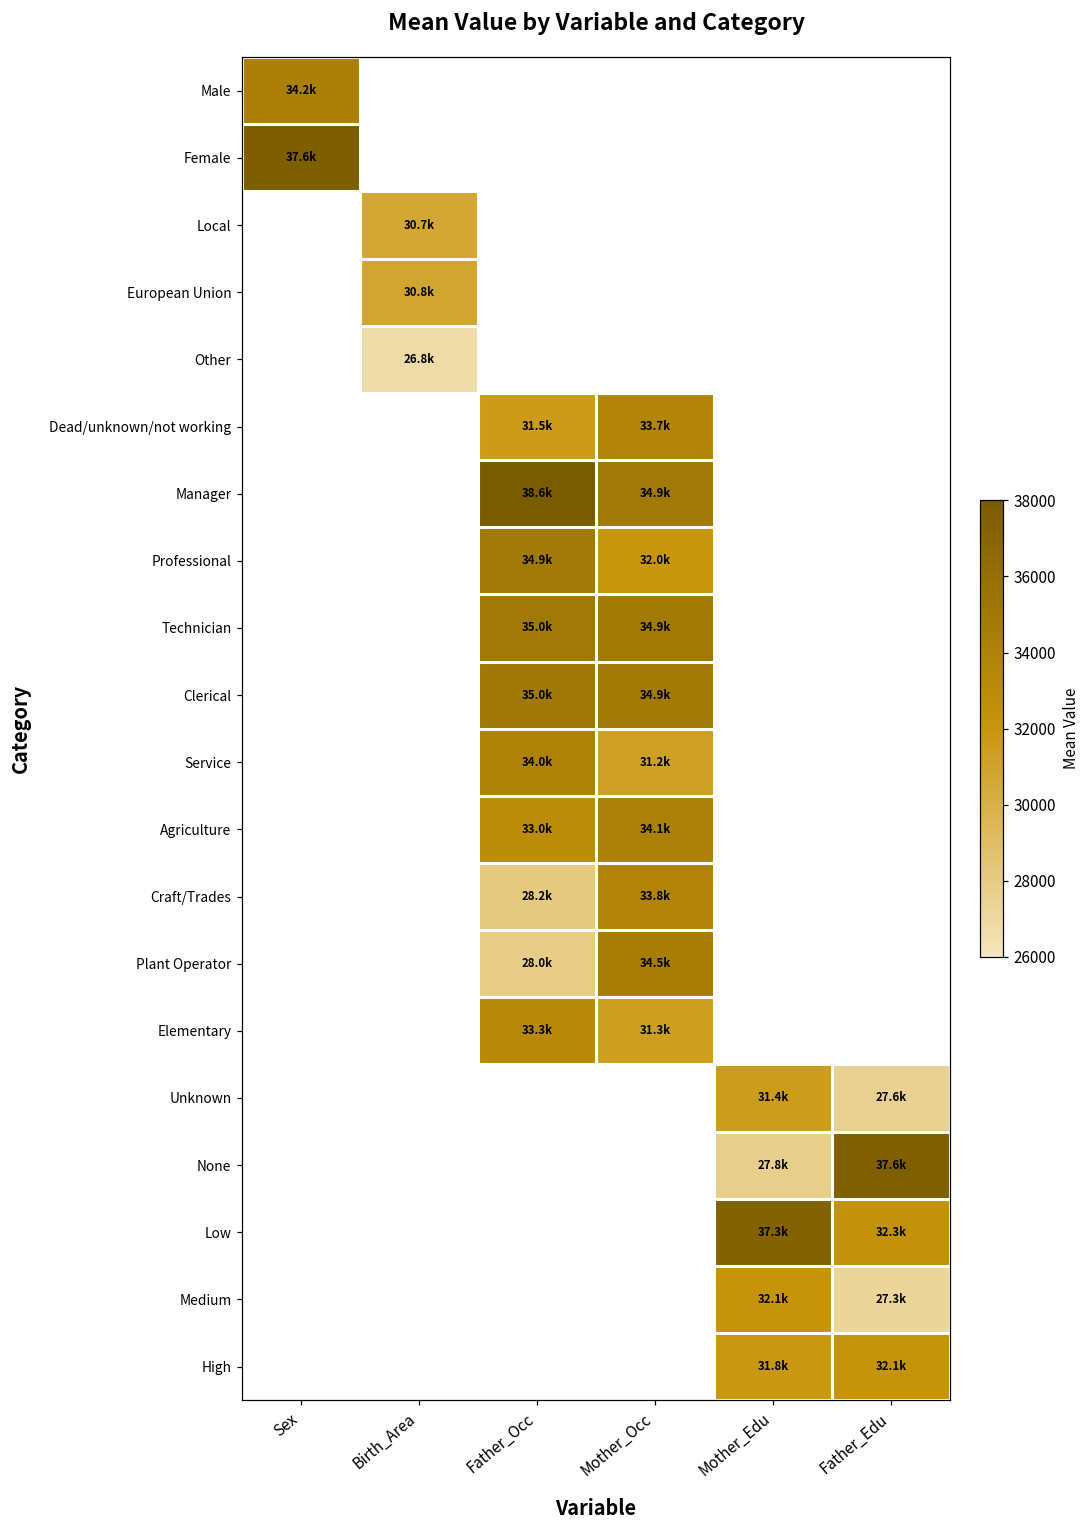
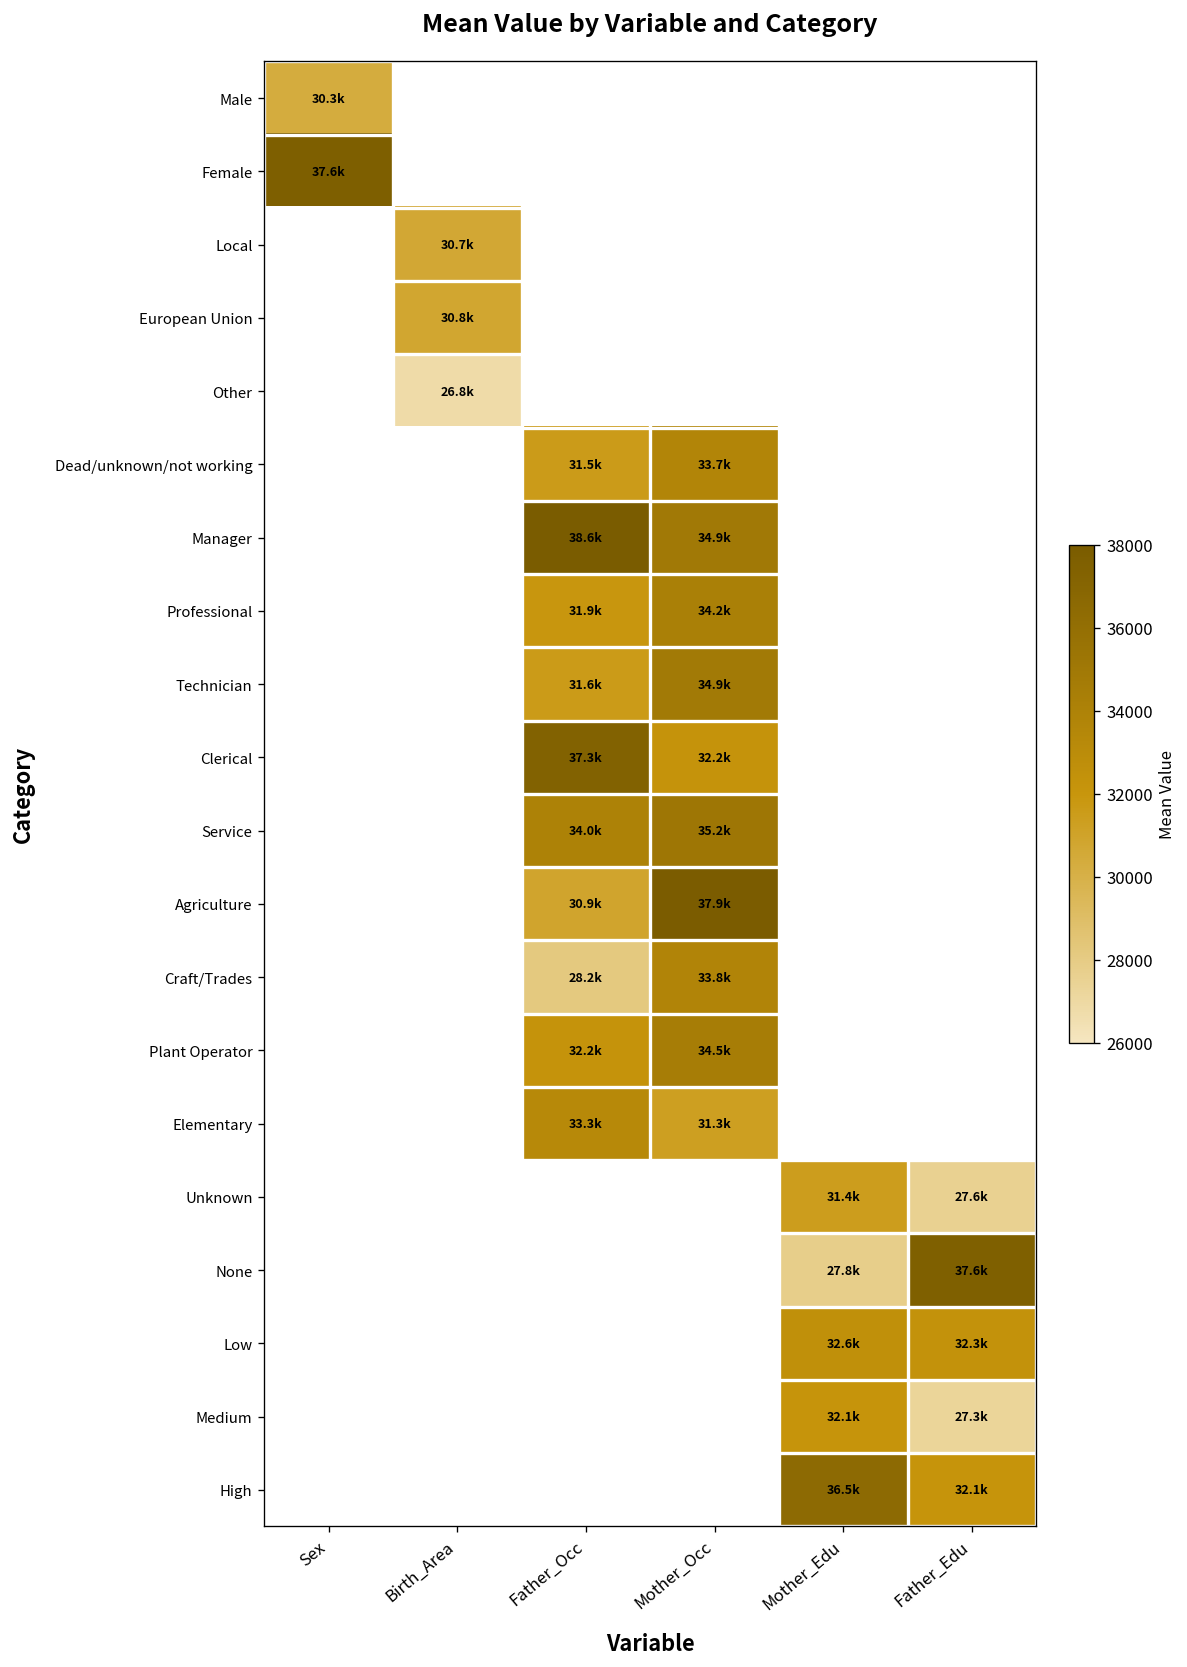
Male, Sex: 34.2k -> 30.3k
Professional, Father_Occ: 34.9k -> 31.9k
Professional, Mother_Occ: 32.0k -> 34.2k
Technician, Father_Occ: 35.0k -> 31.6k
Clerical, Father_Occ: 35.0k -> 37.3k
Clerical, Mother_Occ: 34.9k -> 32.2k
Service, Mother_Occ: 31.2k -> 35.2k
Agriculture, Father_Occ: 33.0k -> 30.9k
Agriculture, Mother_Occ: 34.1k -> 37.9k
Plant Operator, Father_Occ: 28.0k -> 32.2k
Low, Mother_Edu: 37.3k -> 32.6k
High, Mother_Edu: 31.8k -> 36.5k
